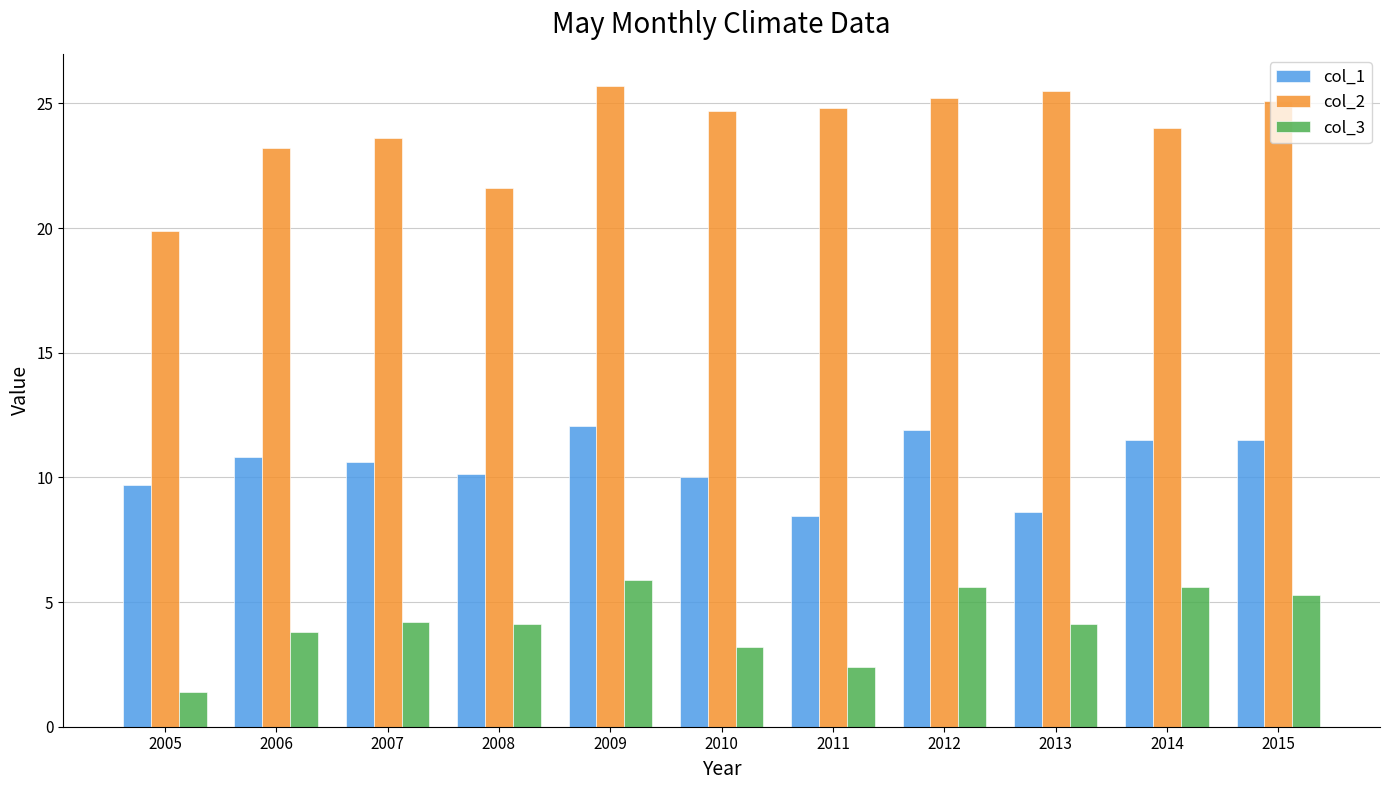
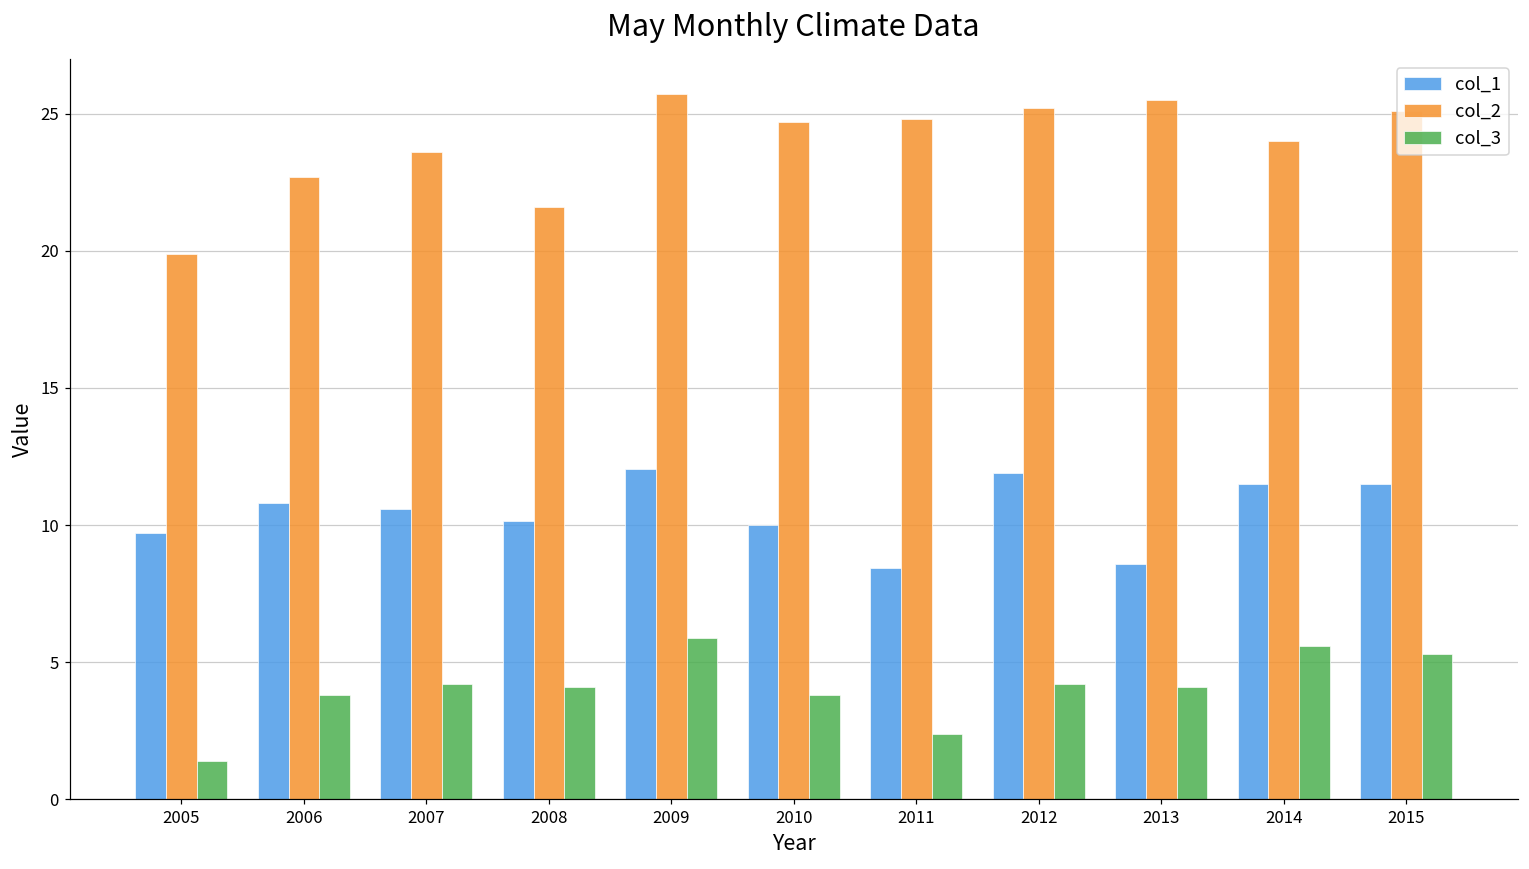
col_2, 2006: 23.2 -> 22.7
col_3, 2010: 3.2 -> 3.8
col_3, 2012: 5.6 -> 4.2
